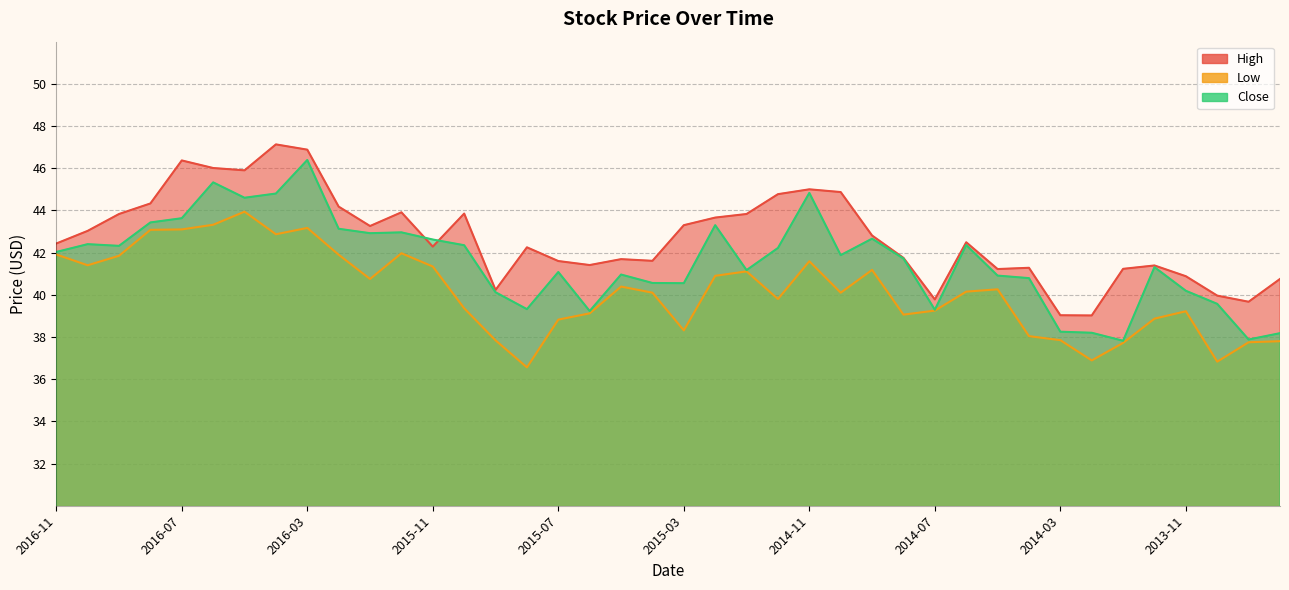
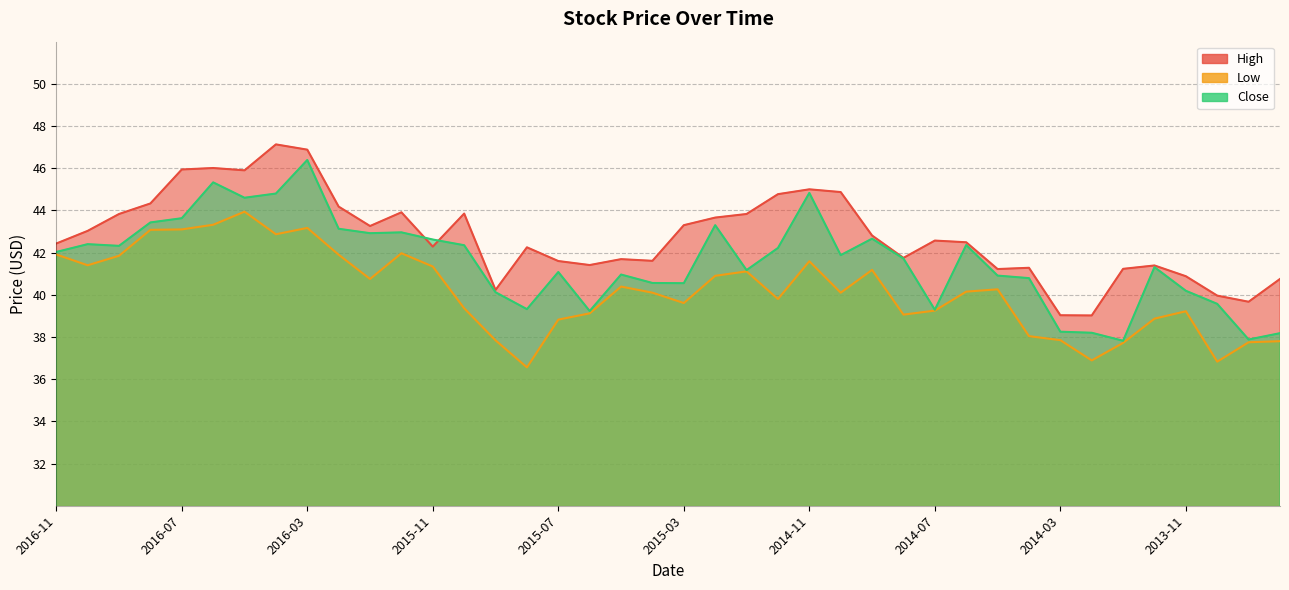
High, 2016-07: 46.4 -> 45.9
Low, 2015-03: 38.3 -> 39.6
High, 2014-07: 39.8 -> 42.6
